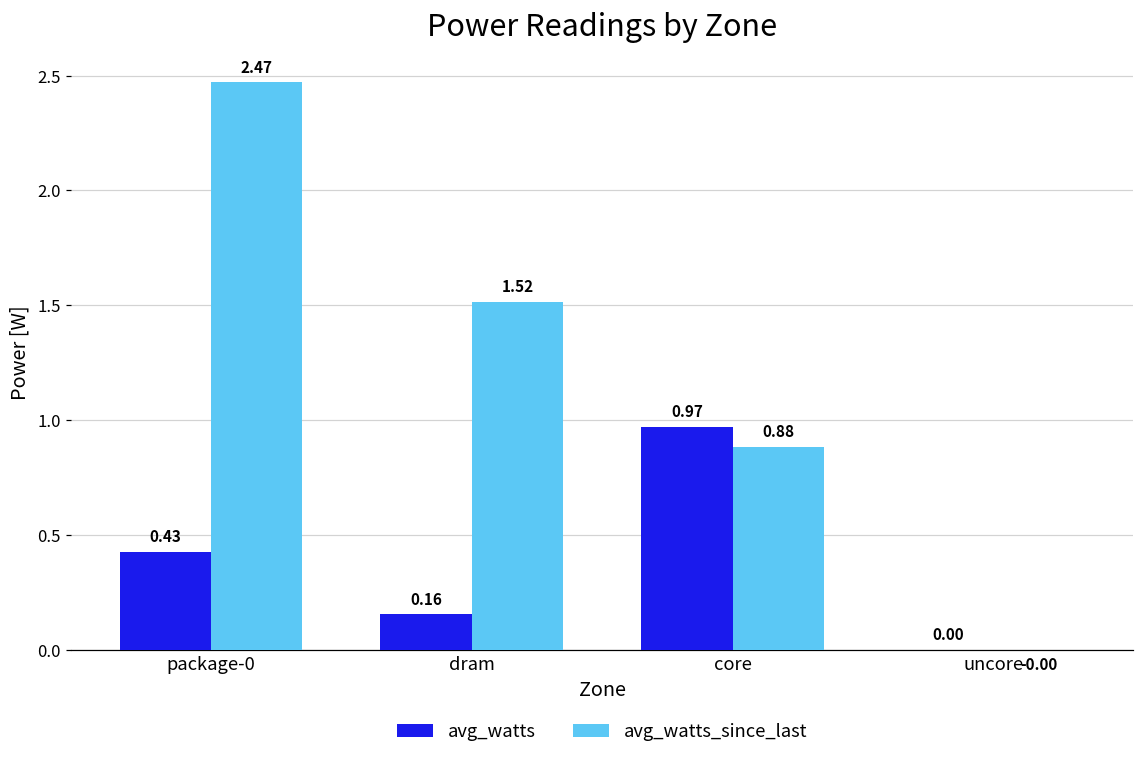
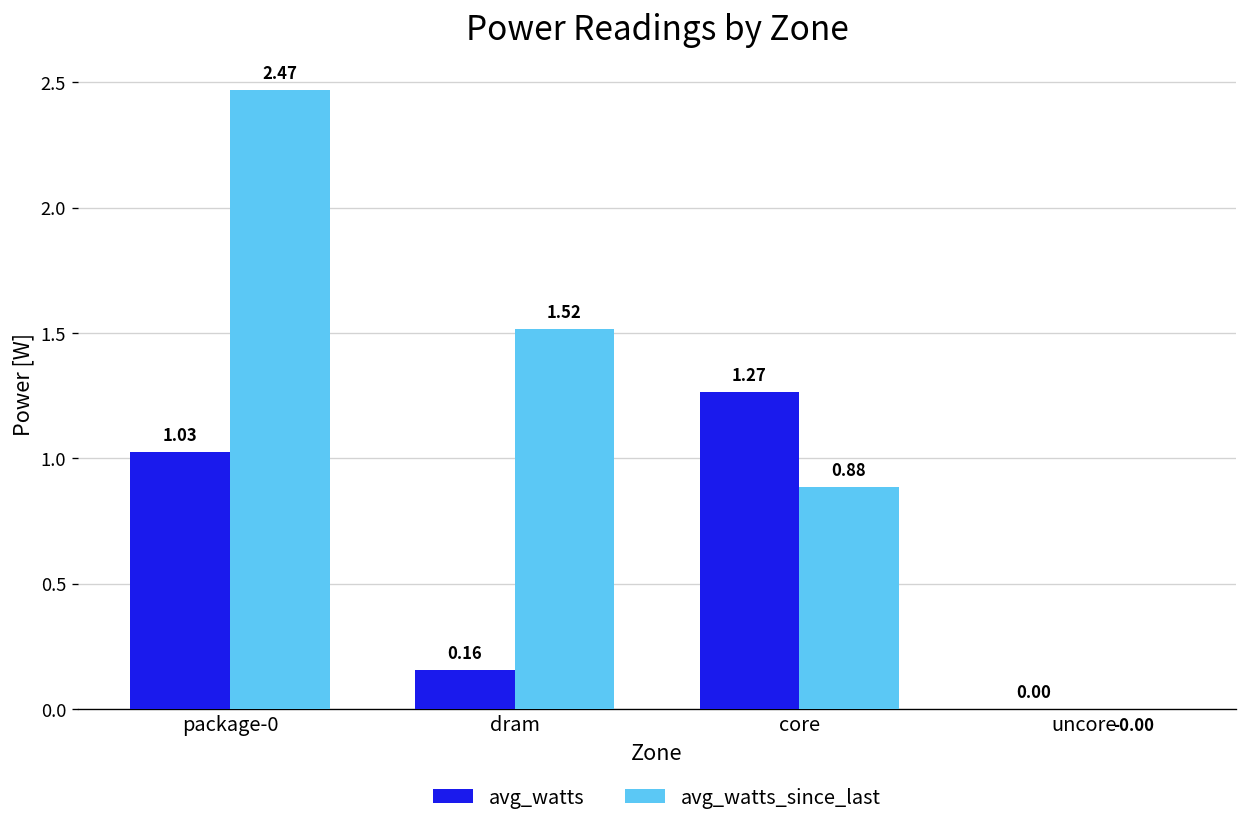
avg_watts, package-0: 0.43 -> 1.03
avg_watts, core: 0.97 -> 1.27
